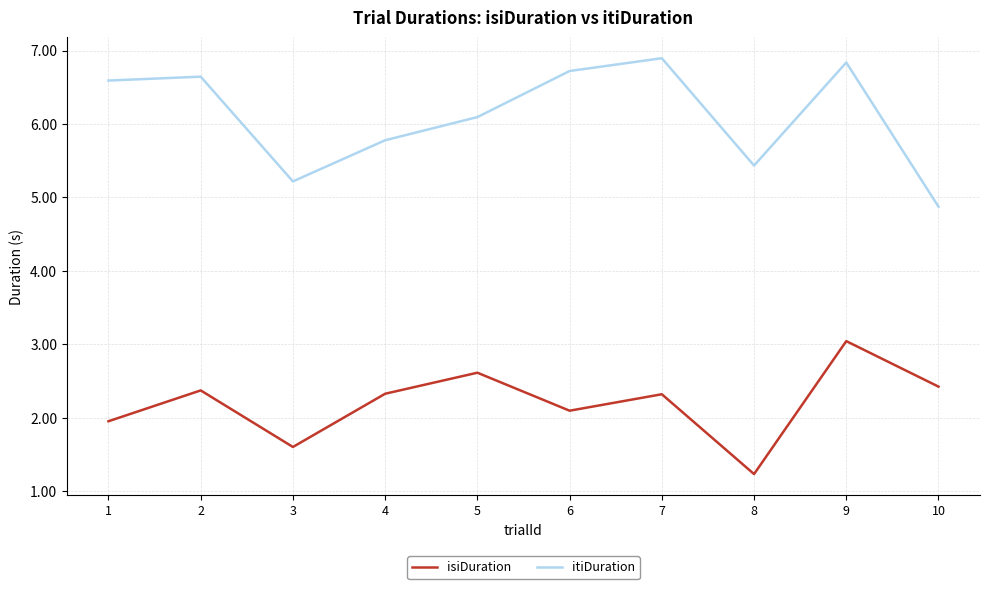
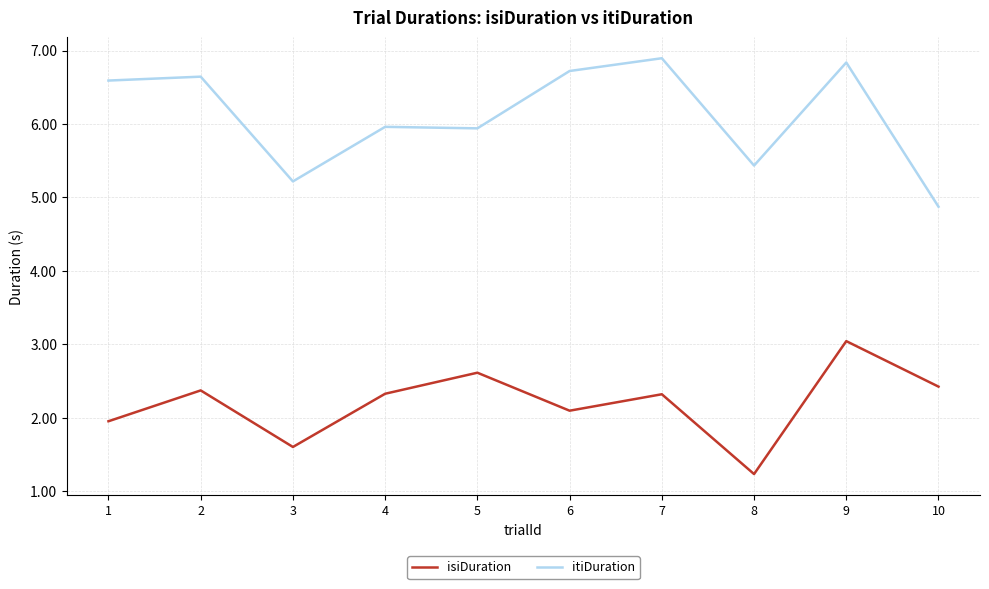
itiDuration, 4: 5.8 -> 6.0
itiDuration, 5: 6.1 -> 5.9
